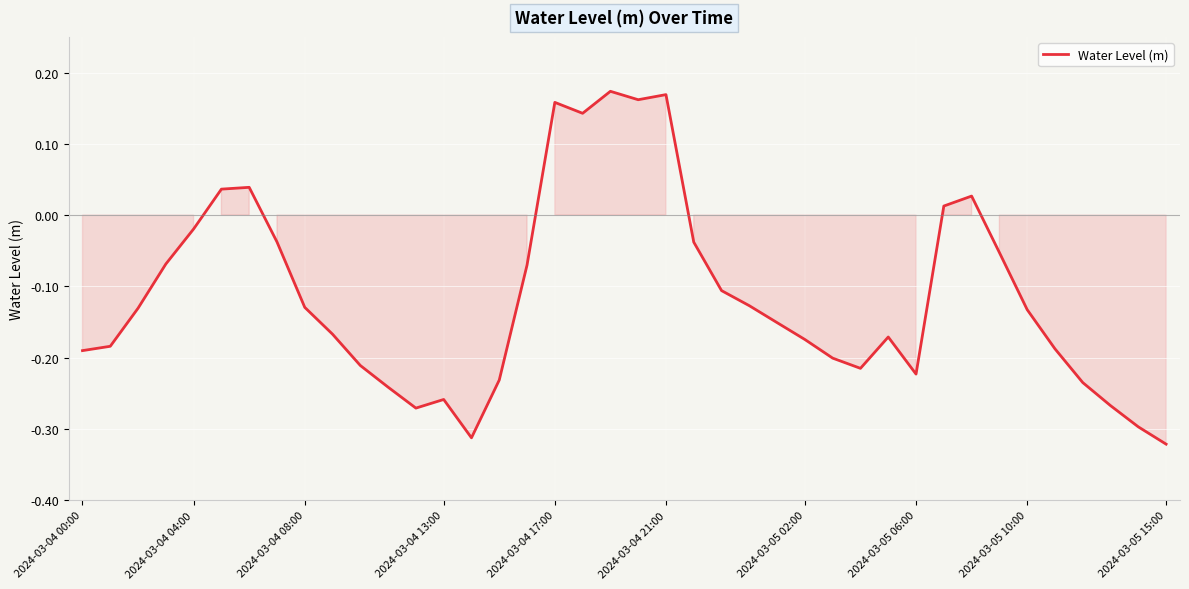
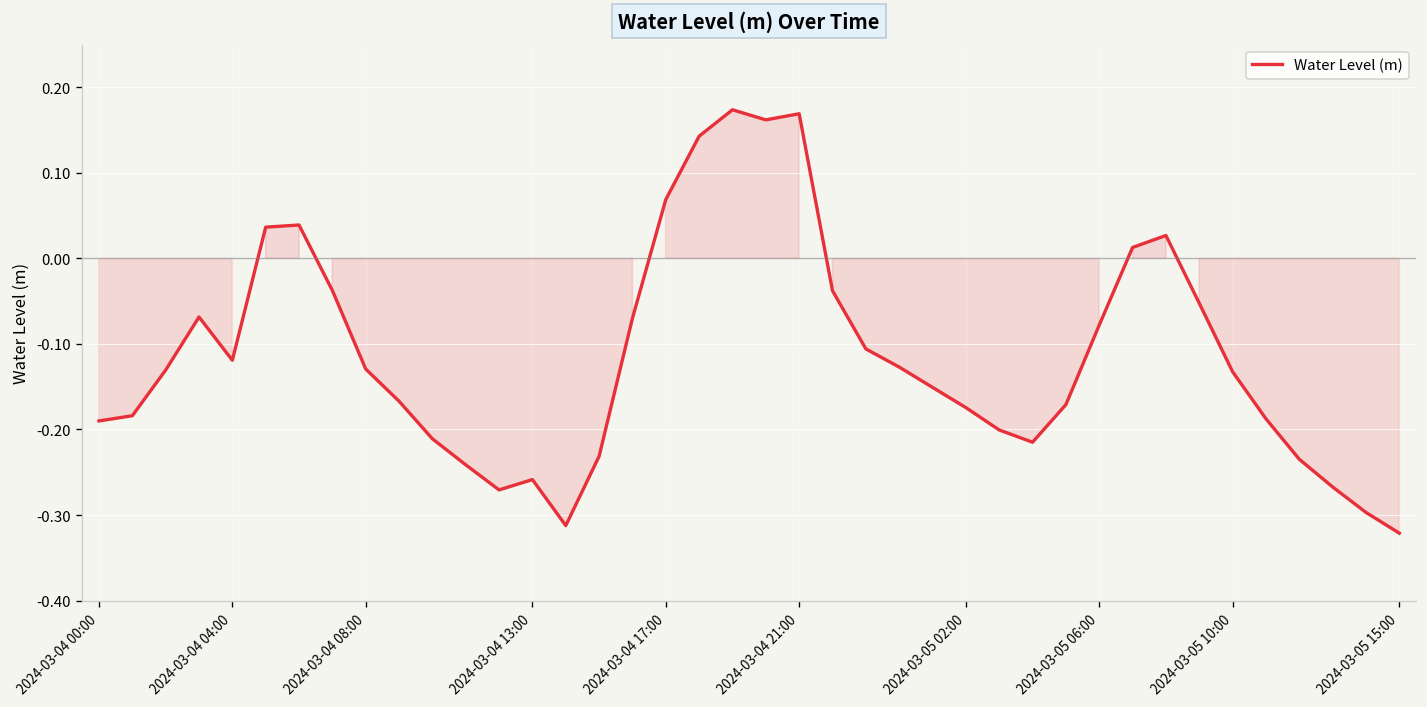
2024-03-04 04:00: -0.02 -> -0.12
2024-03-04 17:00: 0.16 -> 0.07
2024-03-05 06:00: -0.22 -> -0.08
